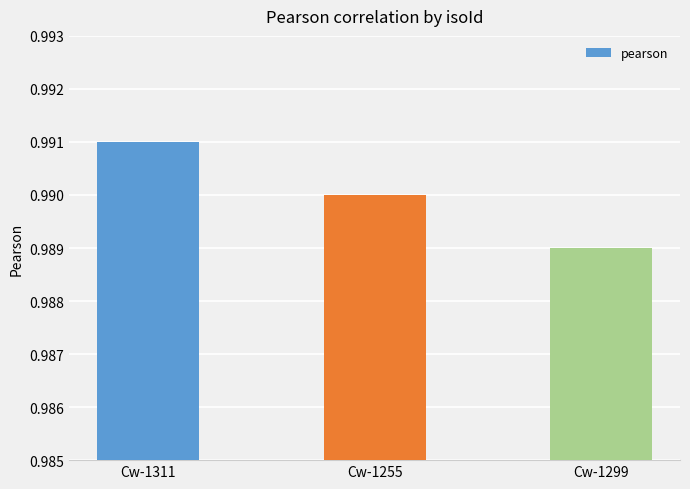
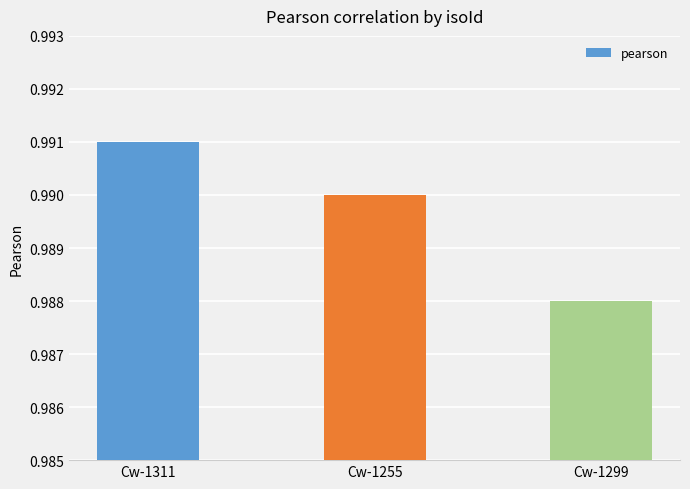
Cw-1299: 0.989 -> 0.988
